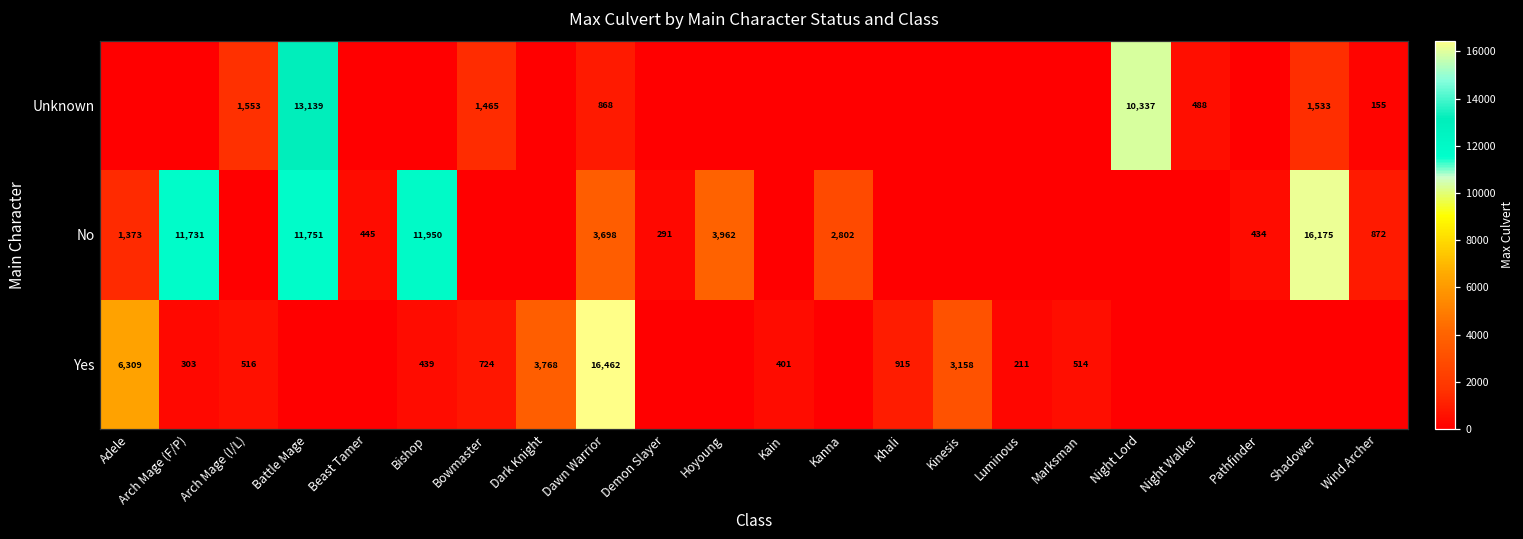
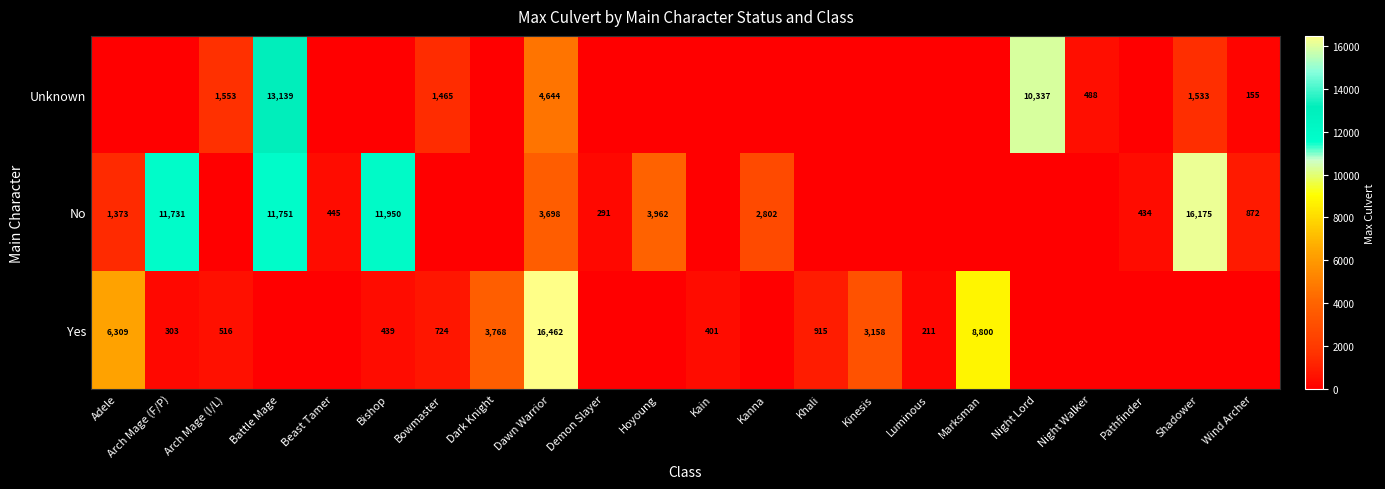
Unknown, Dawn Warrior: 868 -> 4,644
Yes, Marksman: 514 -> 8,800
